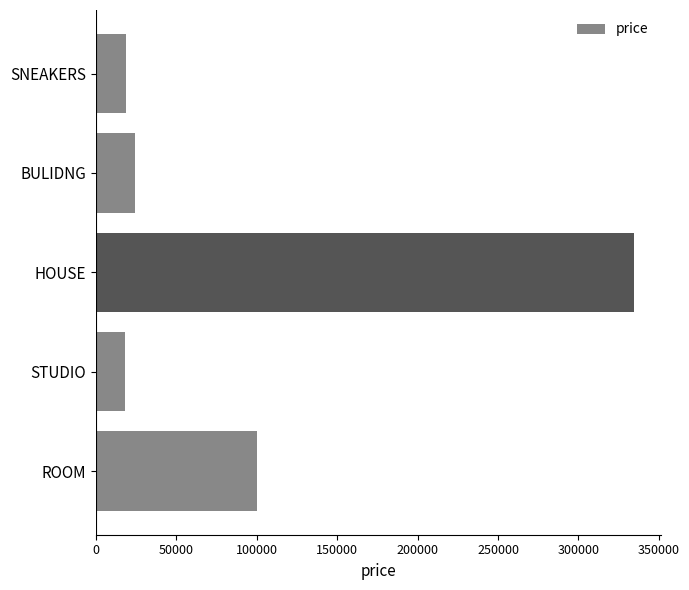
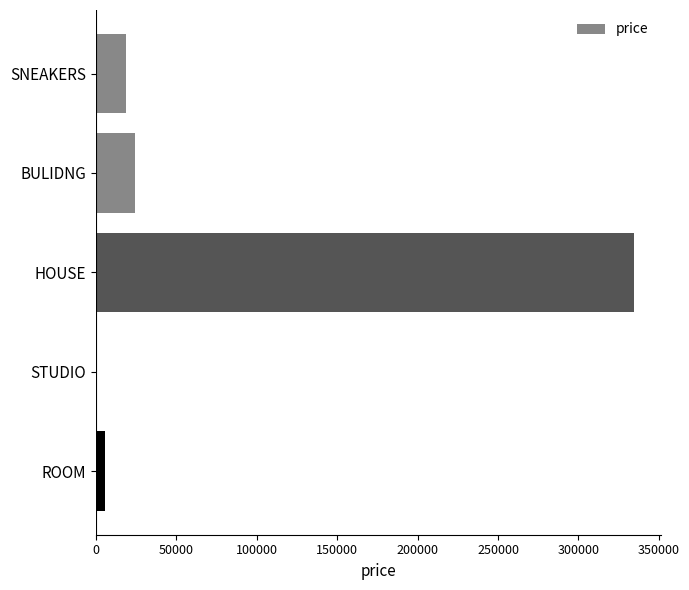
STUDIO: 18000 -> 1000
ROOM: 100000 -> 6000
